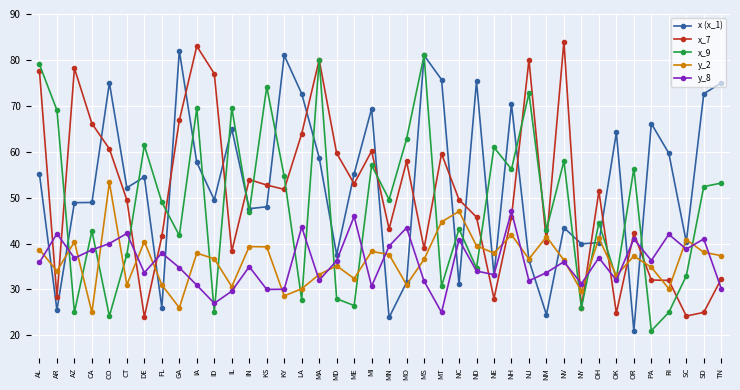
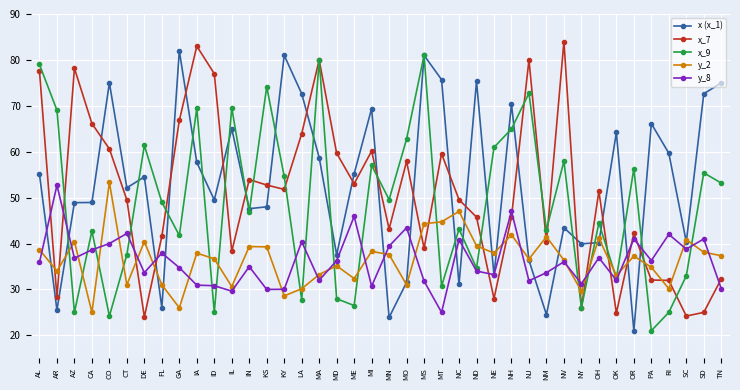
y_8, AR: 42 -> 53
y_8, ID: 27 -> 31
y_8, LA: 44 -> 40
y_2, MS: 37 -> 44
x_9, NH: 56 -> 65
x_9, SD: 52 -> 55
